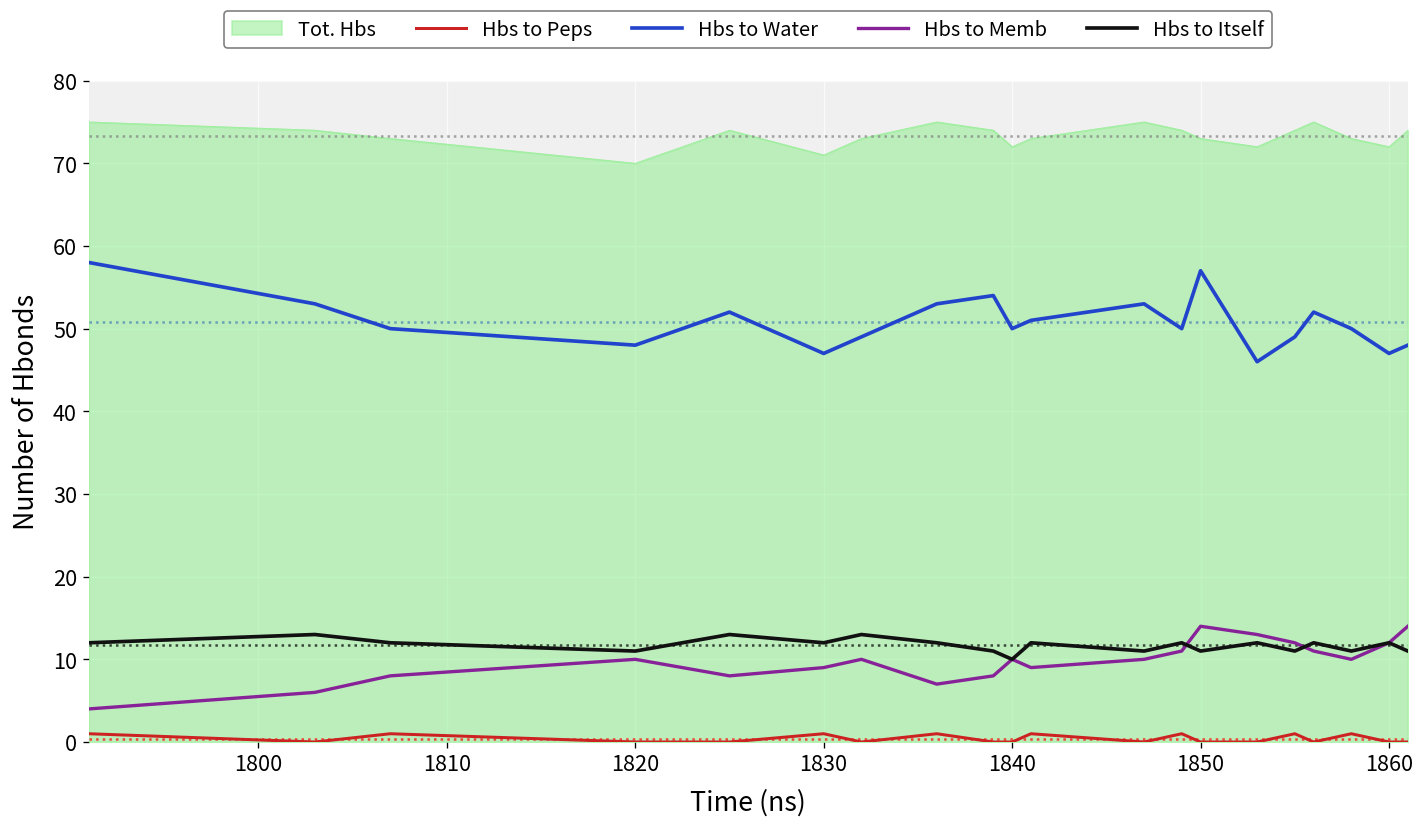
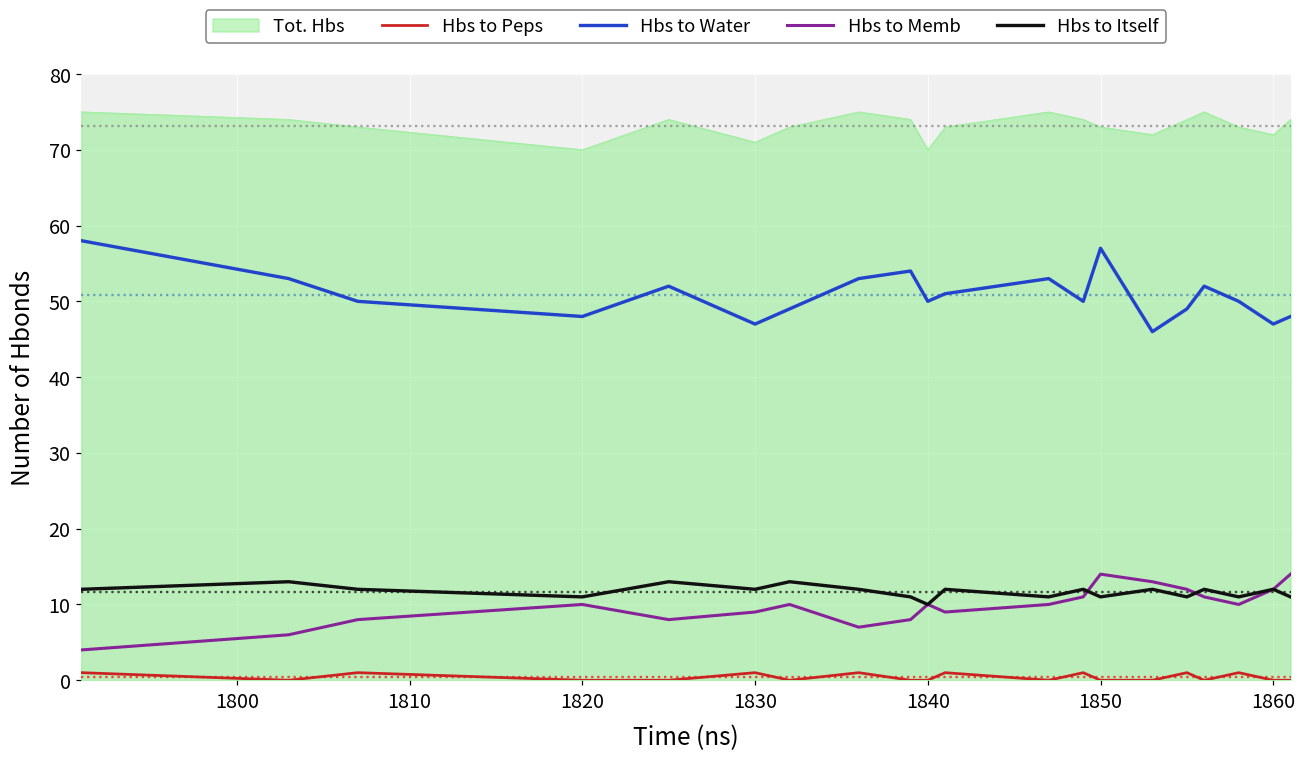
Tot. Hbs, 1840: 72 -> 70
